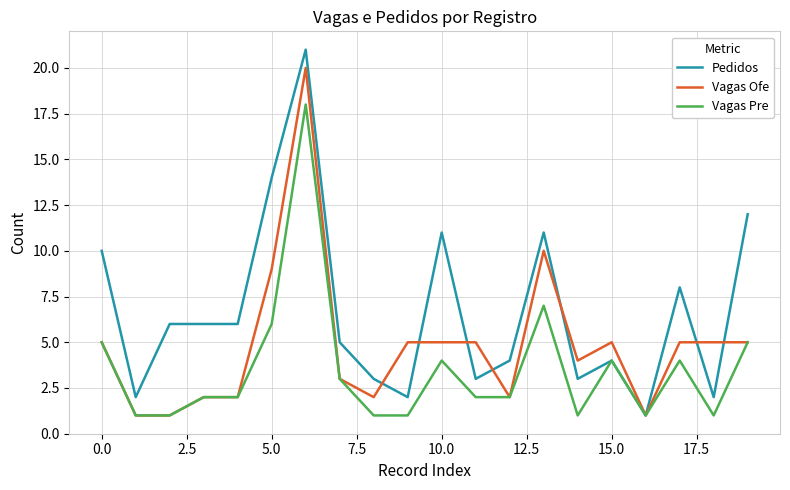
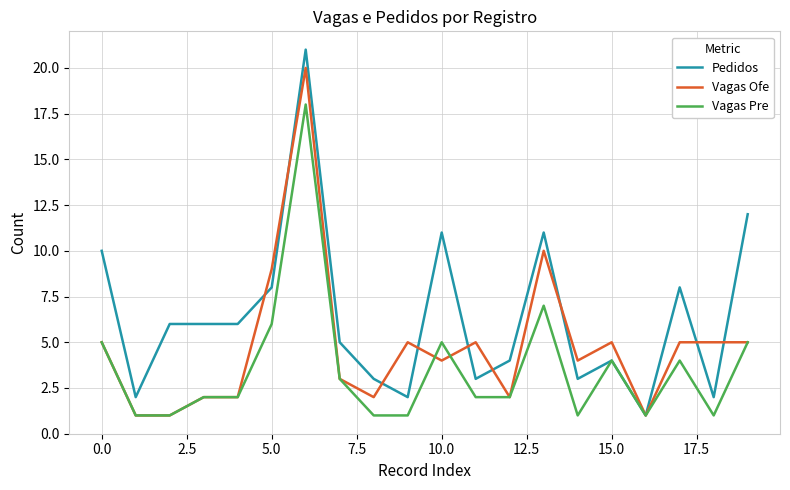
Pedidos, 5.0: 14 -> 8
Vagas Ofe, 10.0: 5 -> 4
Vagas Pre, 10.0: 4 -> 5
